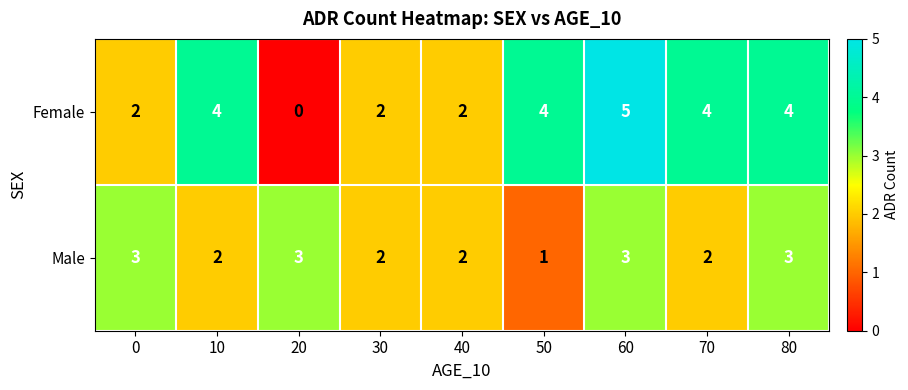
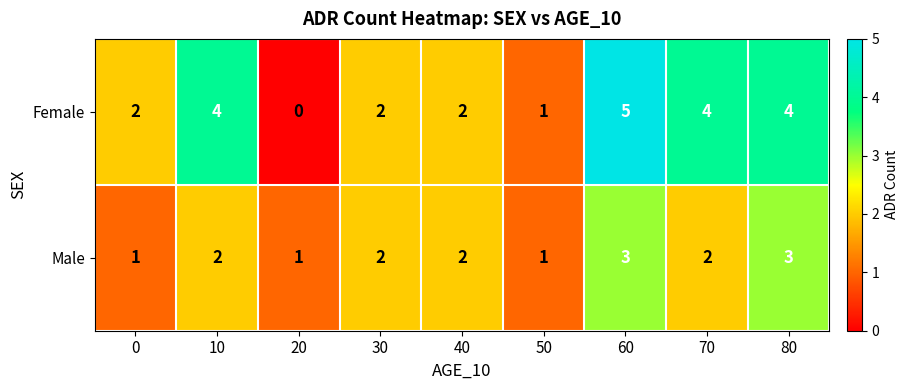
Female, 50: 4 -> 1
Male, 0: 3 -> 1
Male, 20: 3 -> 1
